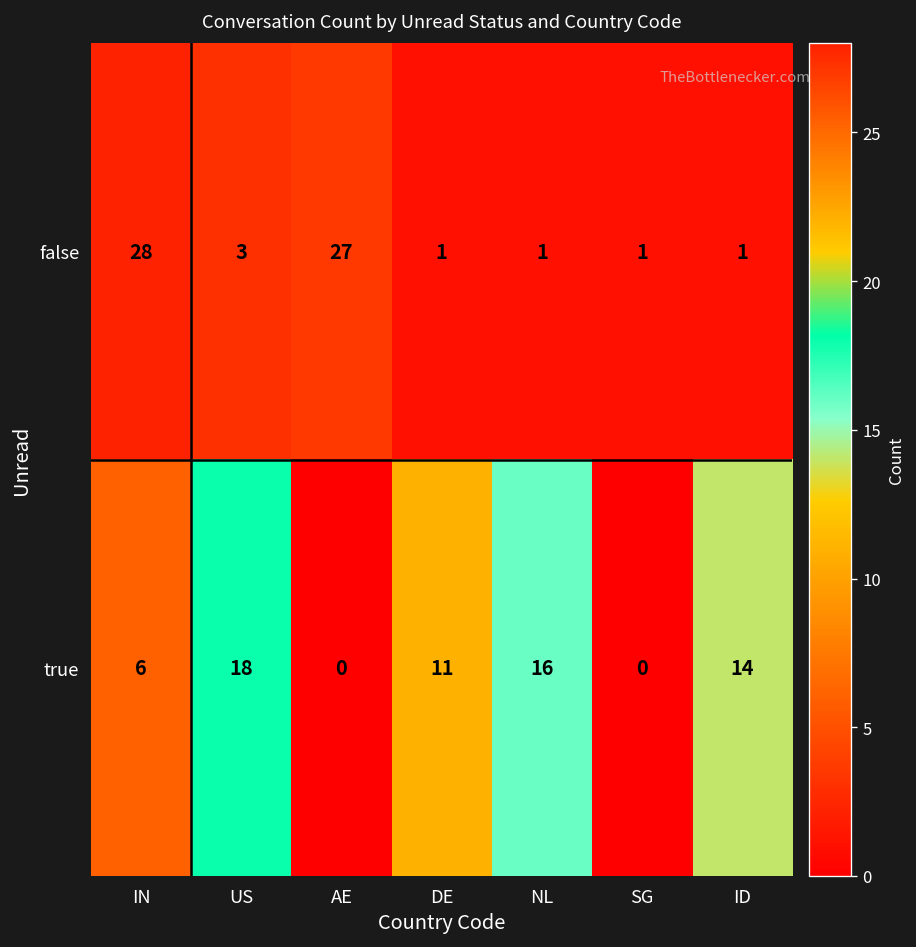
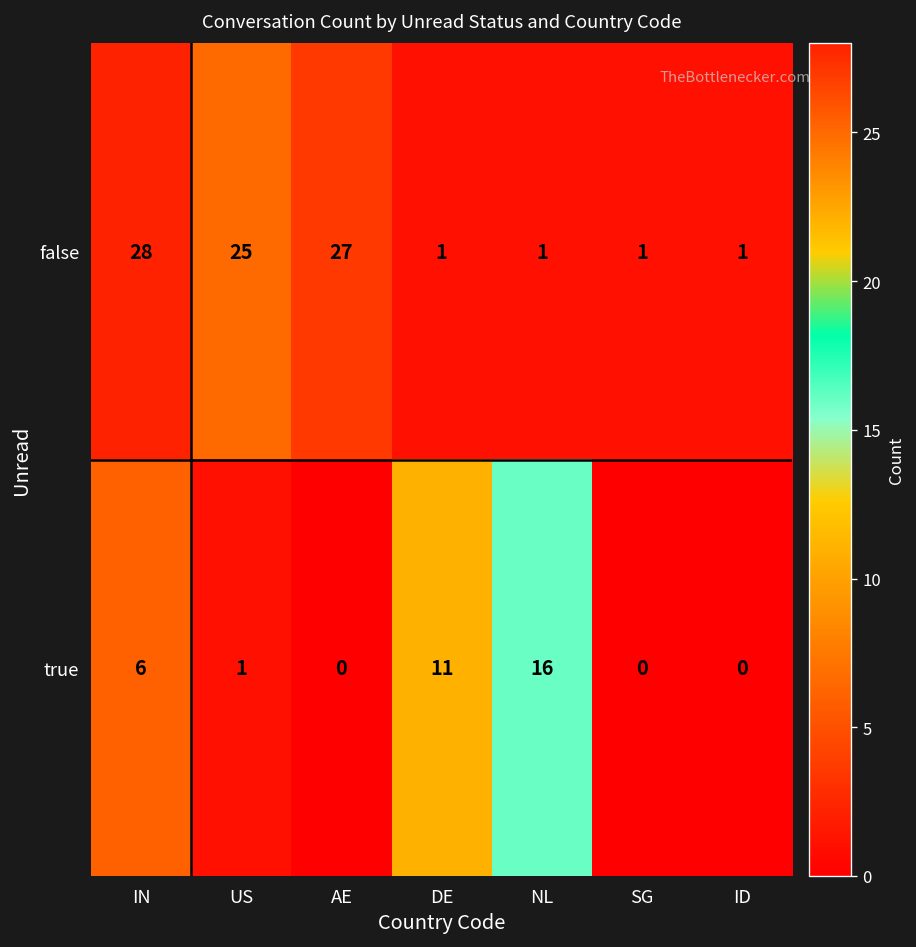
false, US: 3 -> 25
true, US: 18 -> 1
true, ID: 14 -> 0
